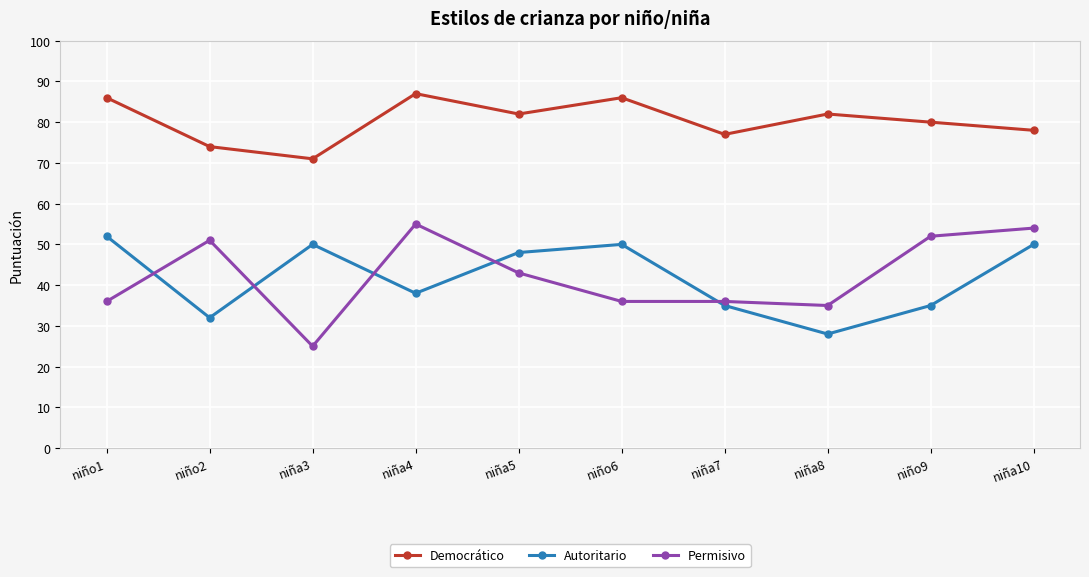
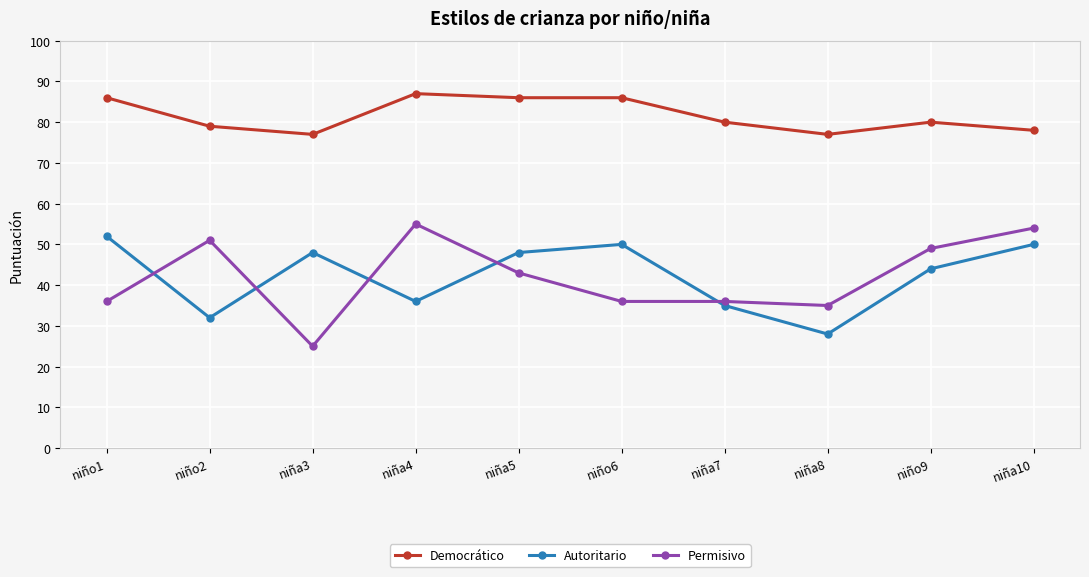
Democrático, niño2: 74 -> 79
Democrático, niña3: 71 -> 77
Autoritario, niña3: 50 -> 48
Autoritario, niña4: 38 -> 36
Democrático, niña5: 82 -> 86
Democrático, niña7: 77 -> 80
Democrático, niña8: 82 -> 77
Autoritario, niño9: 35 -> 44
Permisivo, niño9: 52 -> 49
